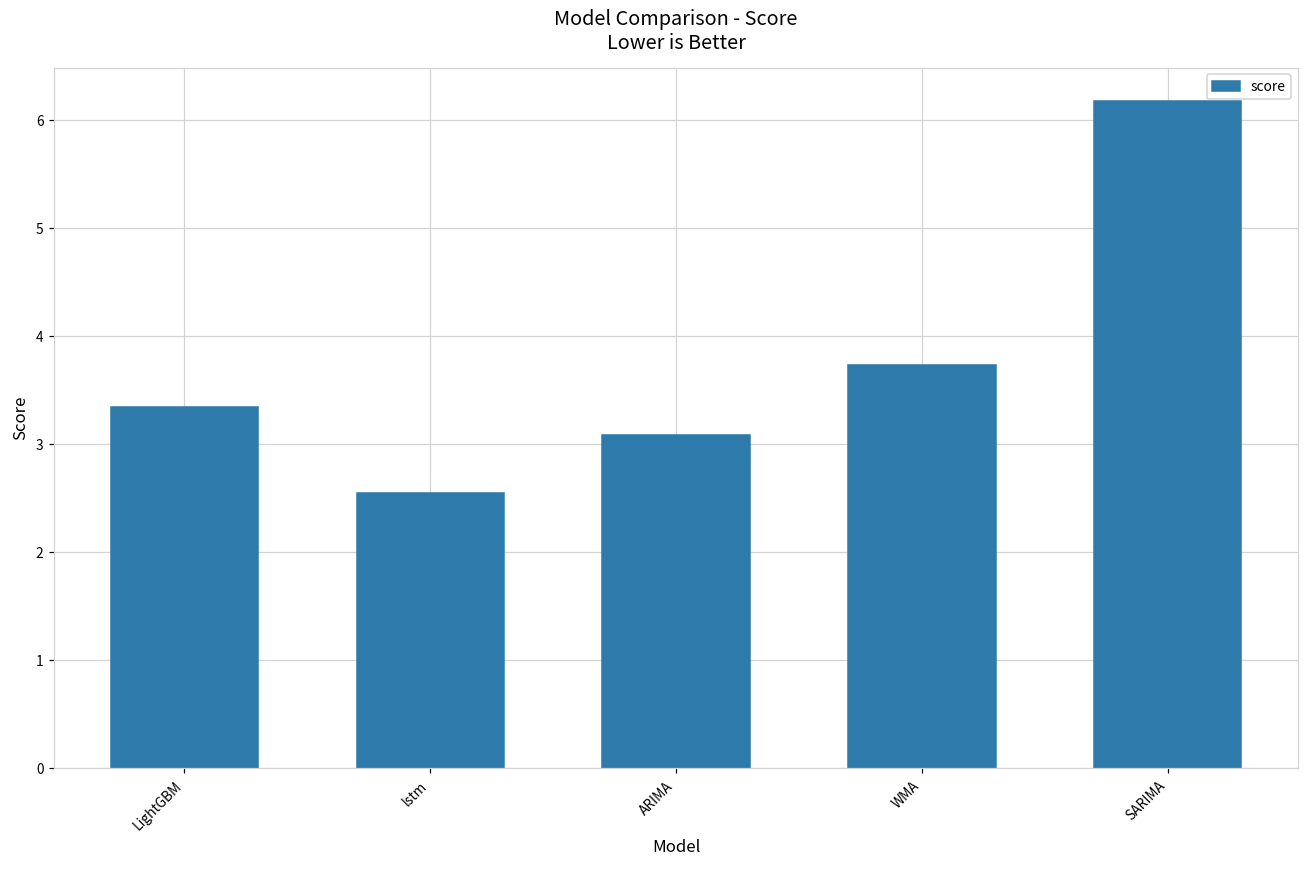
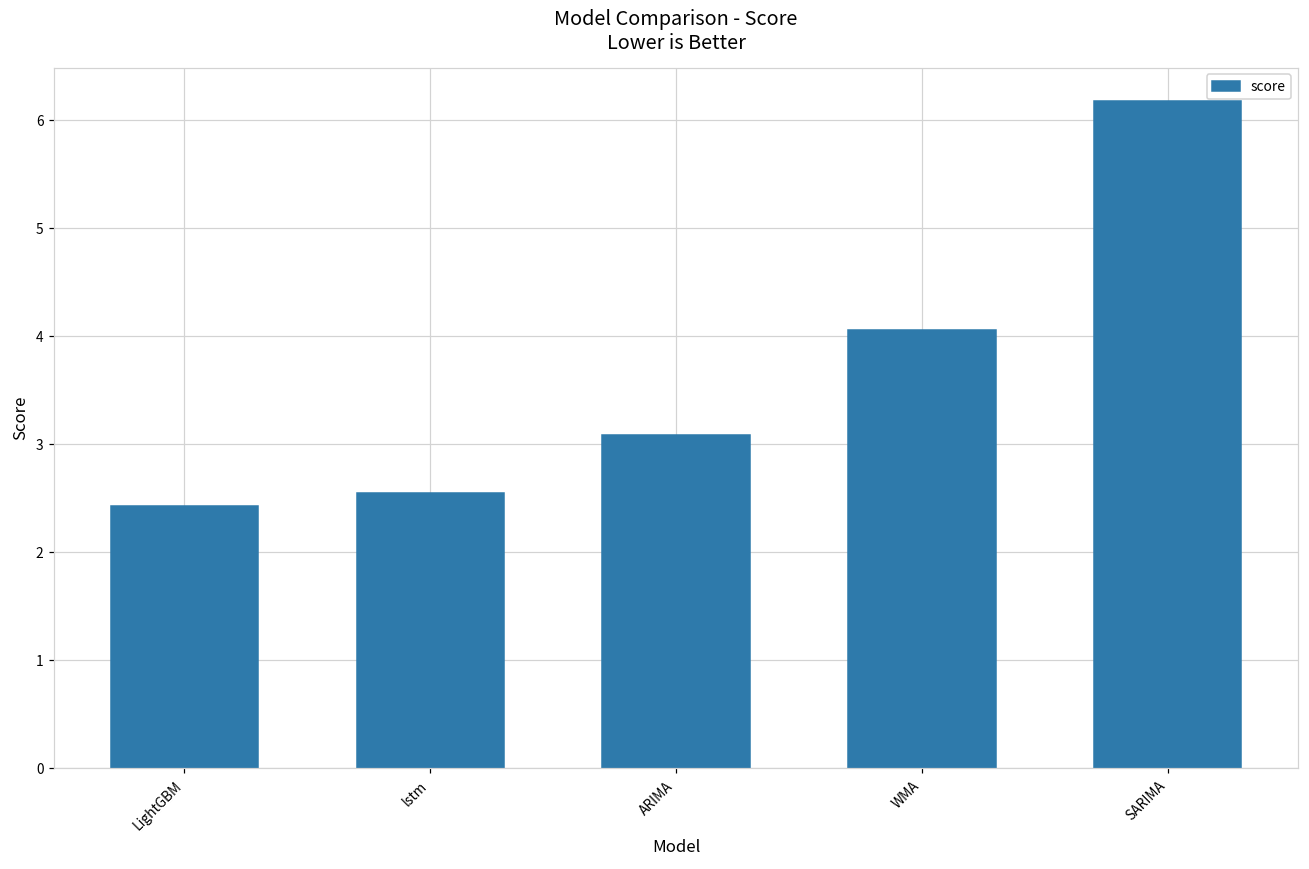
LightGBM: 3.4 -> 2.4
WMA: 3.7 -> 4.1
